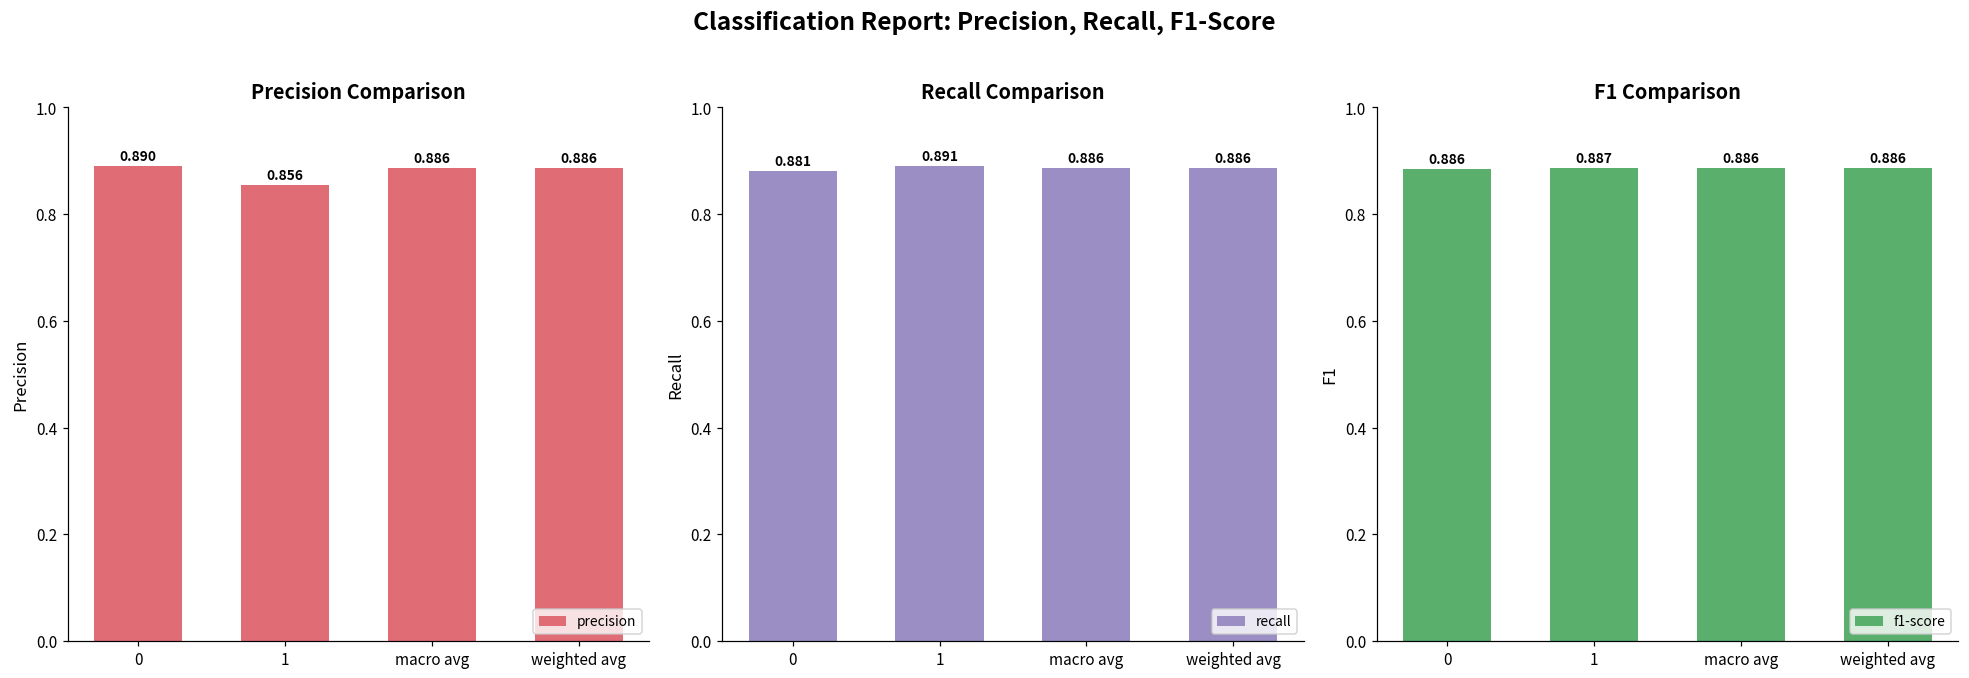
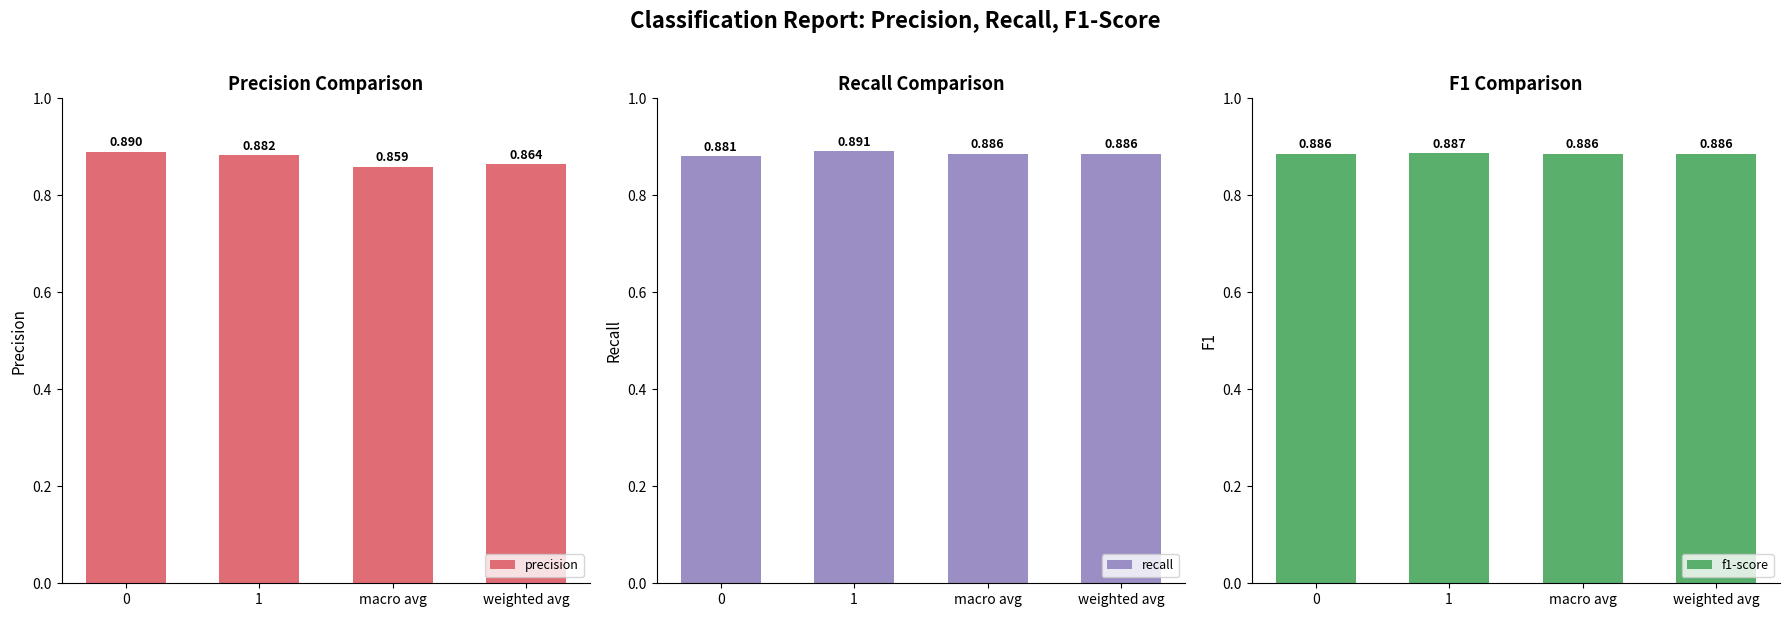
Precision Comparison, 1: 0.856 -> 0.882
Precision Comparison, macro avg: 0.886 -> 0.859
Precision Comparison, weighted avg: 0.886 -> 0.864
